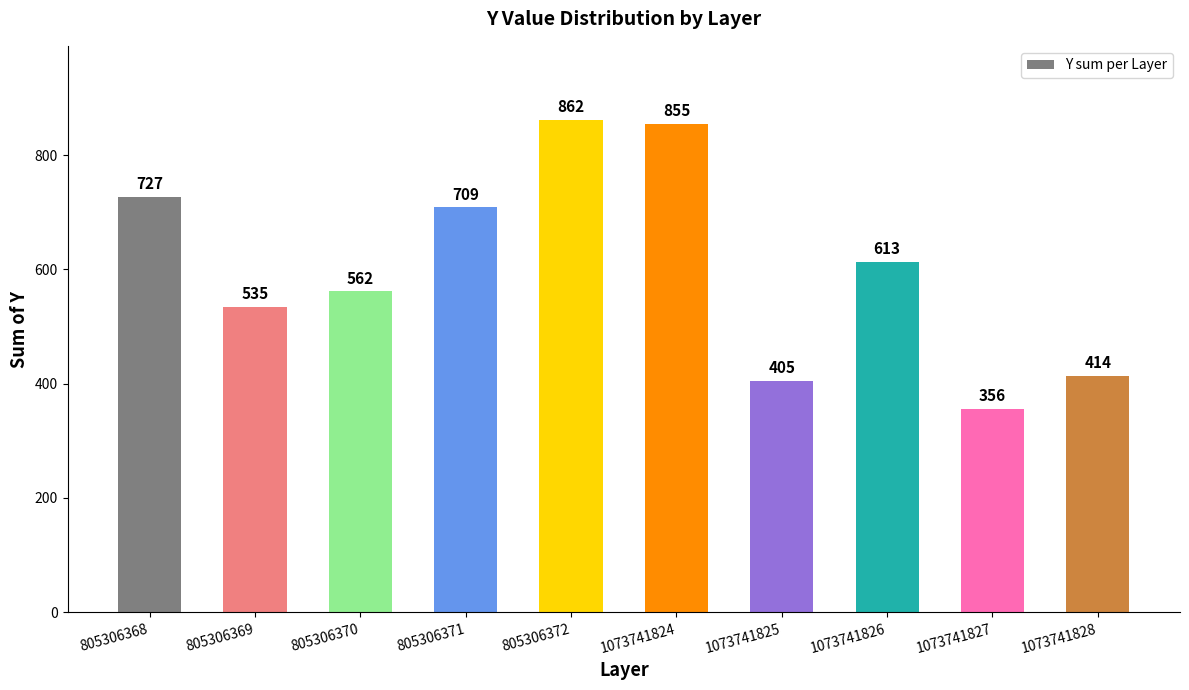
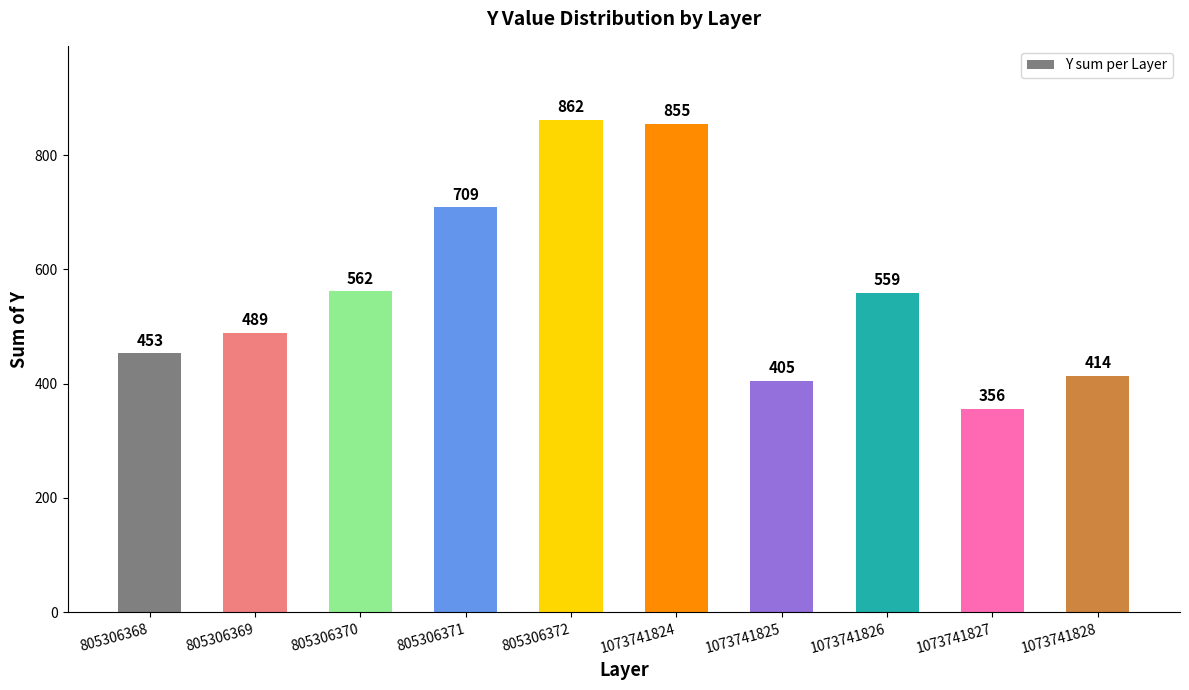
805306368: 727 -> 453
805306369: 535 -> 489
1073741826: 613 -> 559
